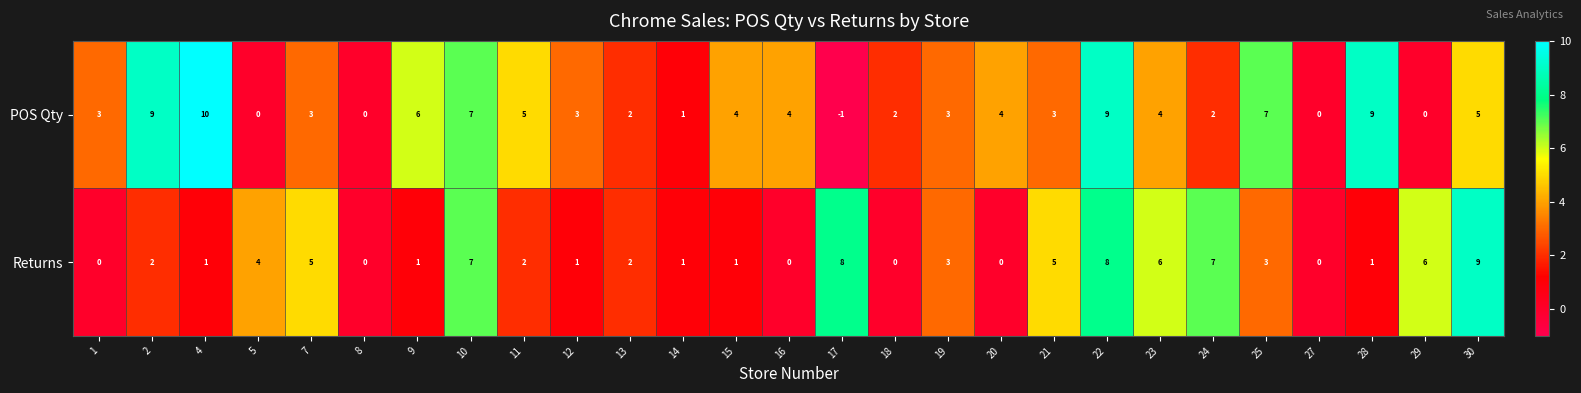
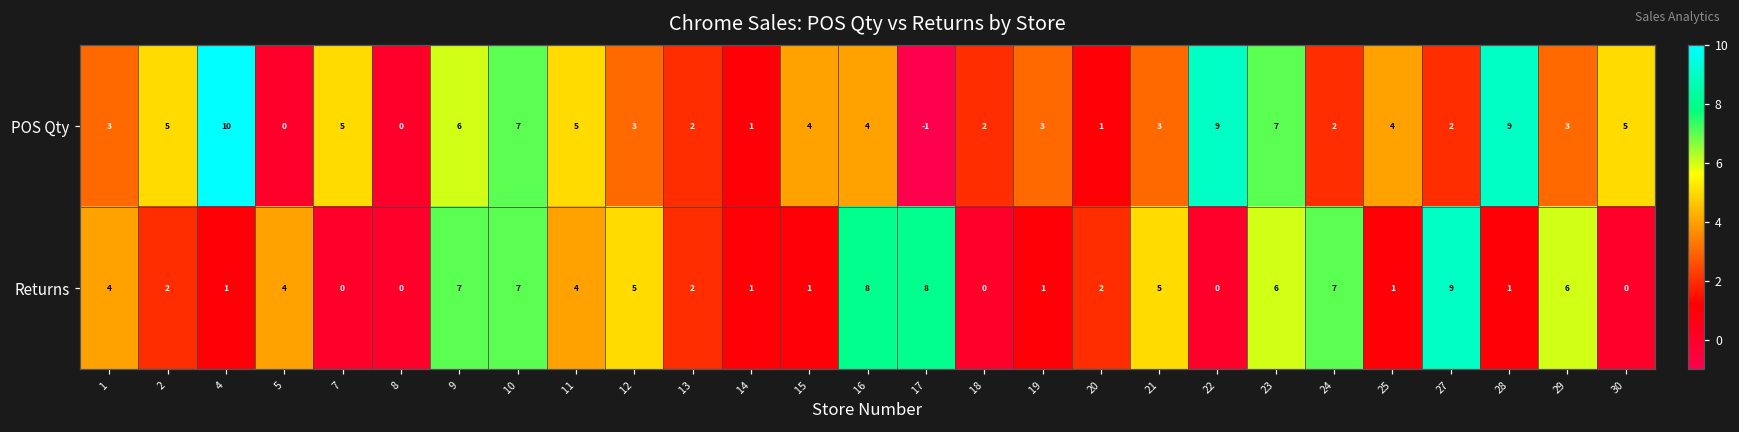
POS Qty, 2: 9 -> 5
POS Qty, 7: 3 -> 5
POS Qty, 20: 4 -> 1
POS Qty, 23: 4 -> 7
POS Qty, 25: 7 -> 4
POS Qty, 27: 0 -> 2
POS Qty, 29: 0 -> 3
Returns, 1: 0 -> 4
Returns, 7: 5 -> 0
Returns, 9: 1 -> 7
Returns, 11: 2 -> 4
Returns, 12: 1 -> 5
Returns, 16: 0 -> 8
Returns, 19: 3 -> 1
Returns, 20: 0 -> 2
Returns, 22: 8 -> 0
Returns, 25: 3 -> 1
Returns, 27: 0 -> 9
Returns, 30: 9 -> 0
